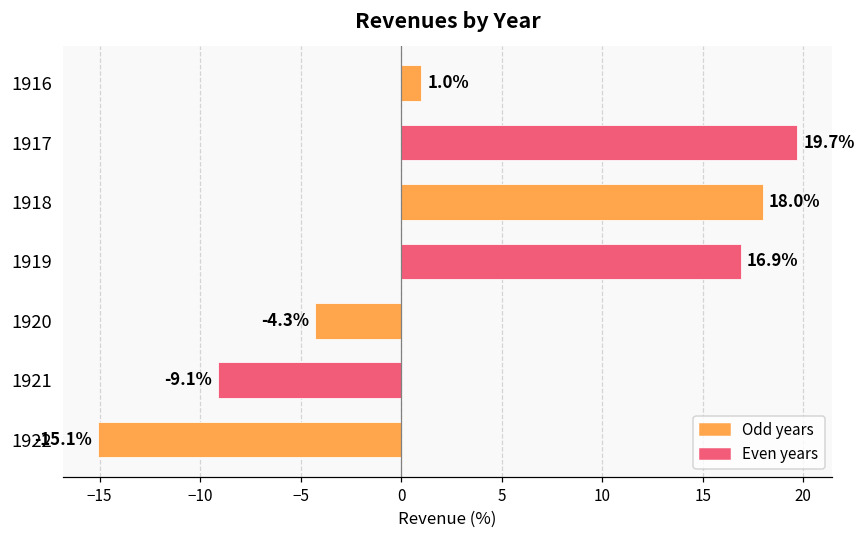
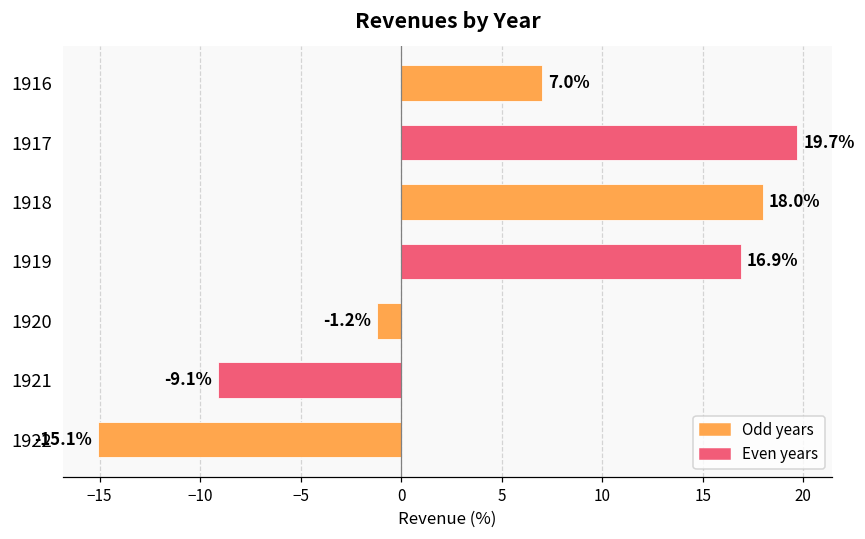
1916: 1.0% -> 7.0%
1920: -4.3% -> -1.2%
